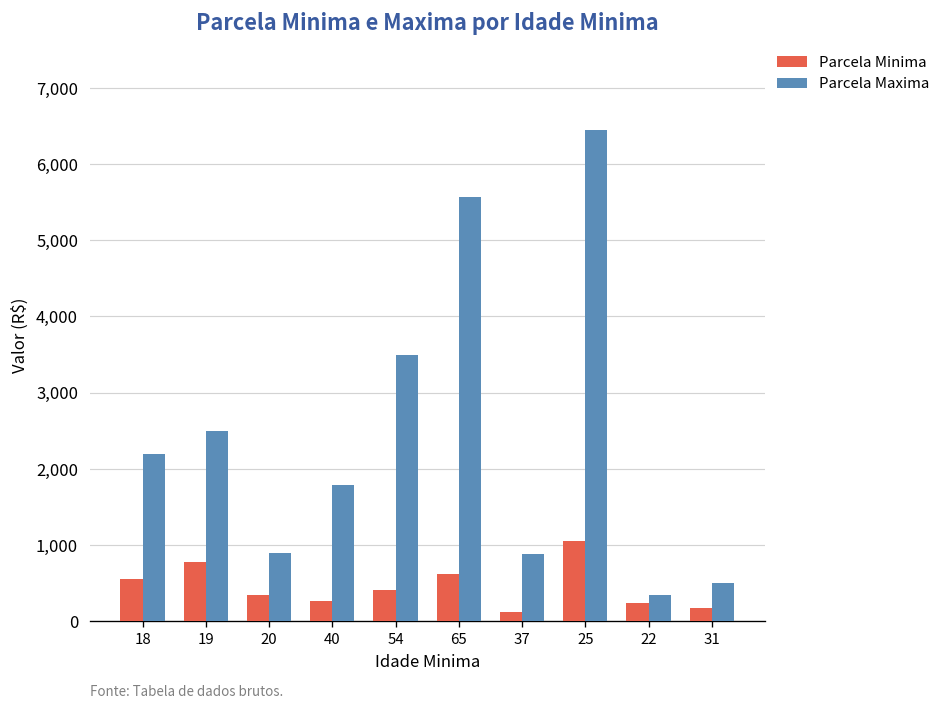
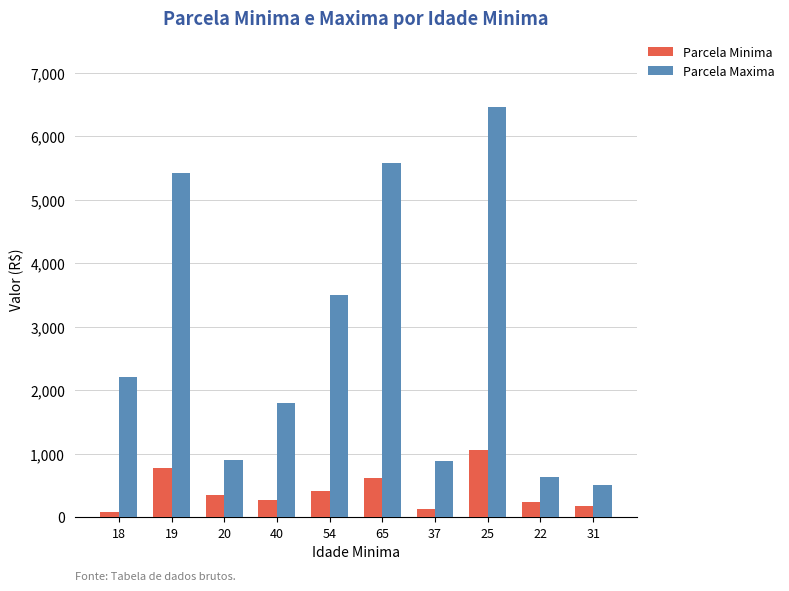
Parcela Minima, 18: 600 -> 100
Parcela Maxima, 19: 2,500 -> 5,400
Parcela Maxima, 22: 300 -> 600
